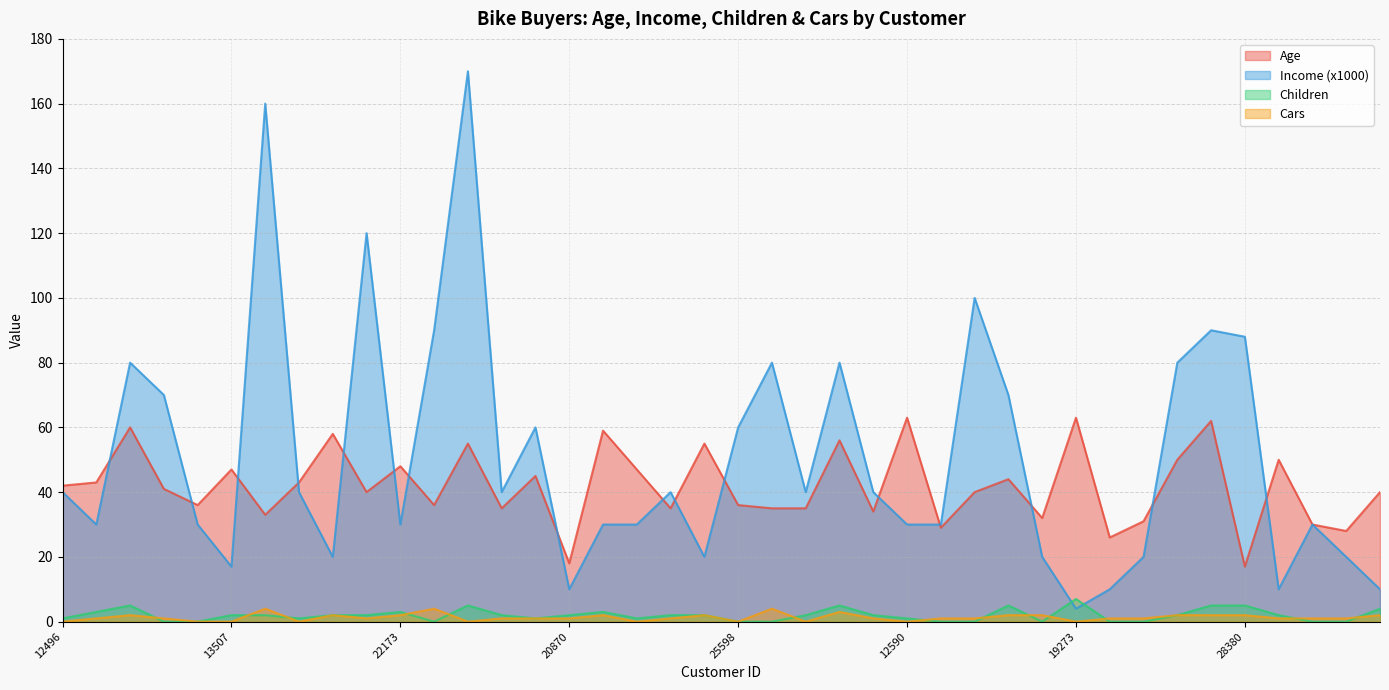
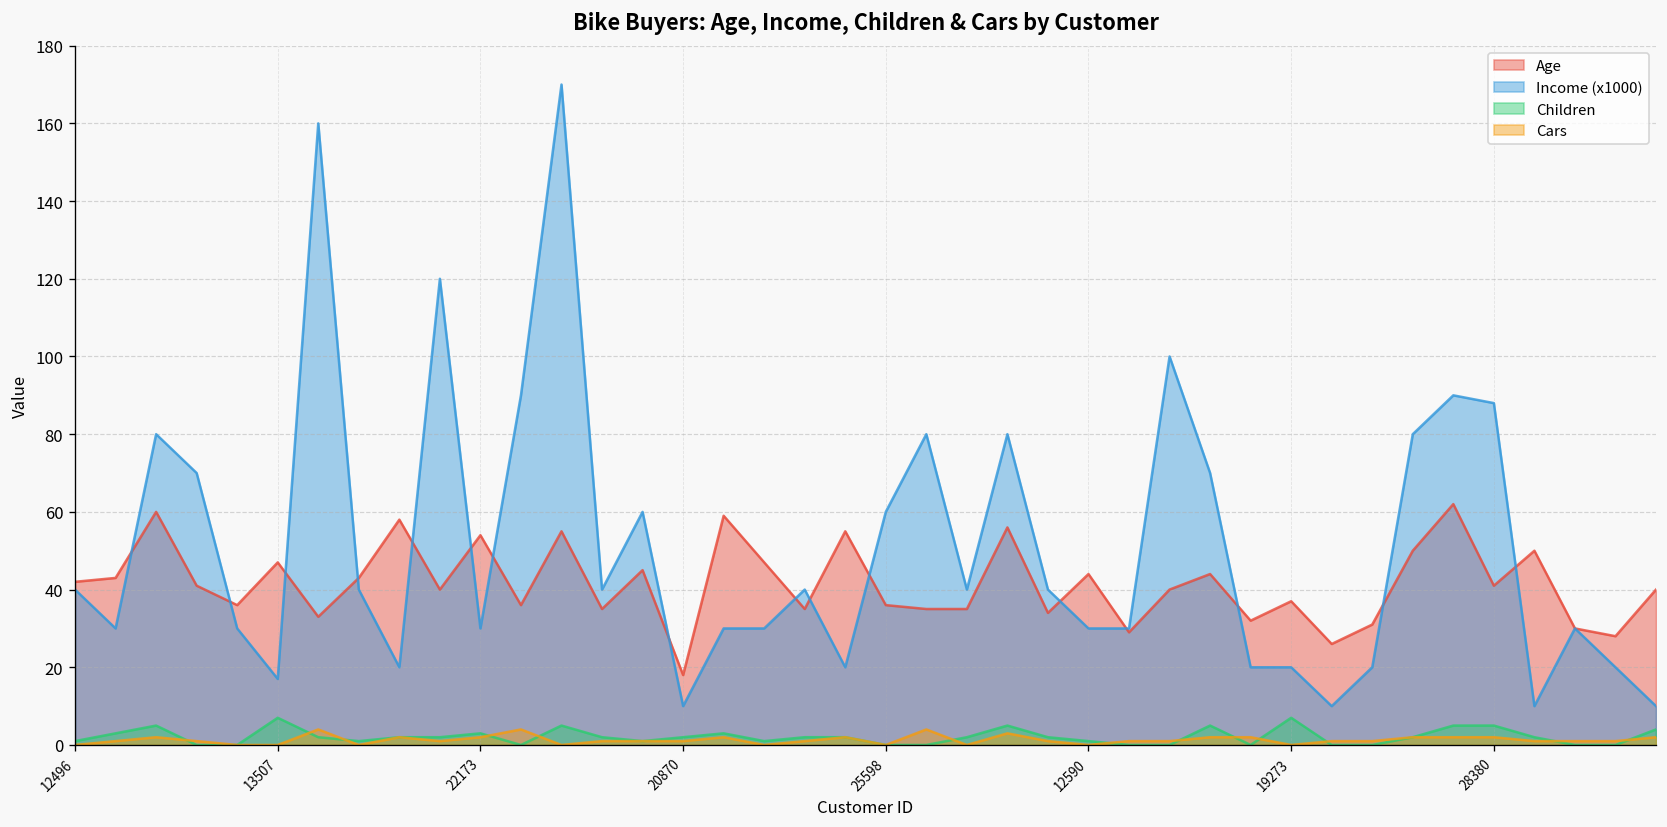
Children, 13507: 2 -> 7
Age, 22173: 48 -> 54
Age, 12590: 63 -> 44
Age, 19273: 63 -> 37
Income (x1000), 19273: 4 -> 20
Age, 28380: 17 -> 41
